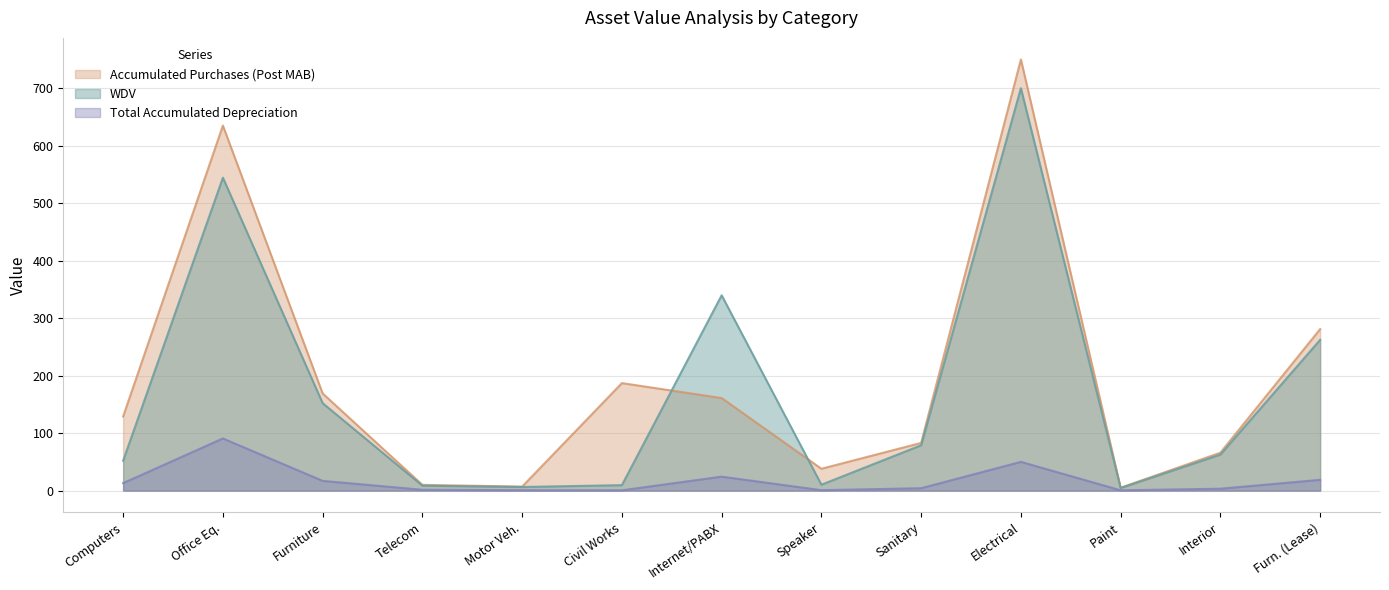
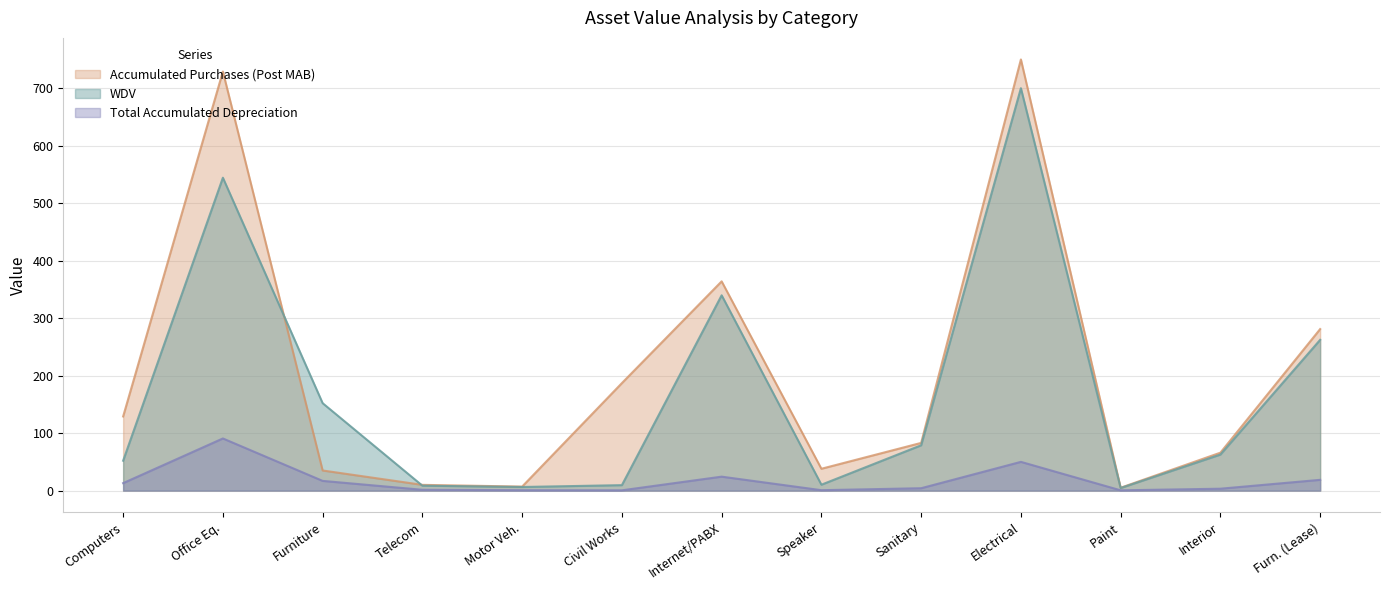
Accumulated Purchases (Post MAB), Office Eq.: 640 -> 730
Accumulated Purchases (Post MAB), Furniture: 170 -> 40
Accumulated Purchases (Post MAB), Internet/PABX: 160 -> 360
